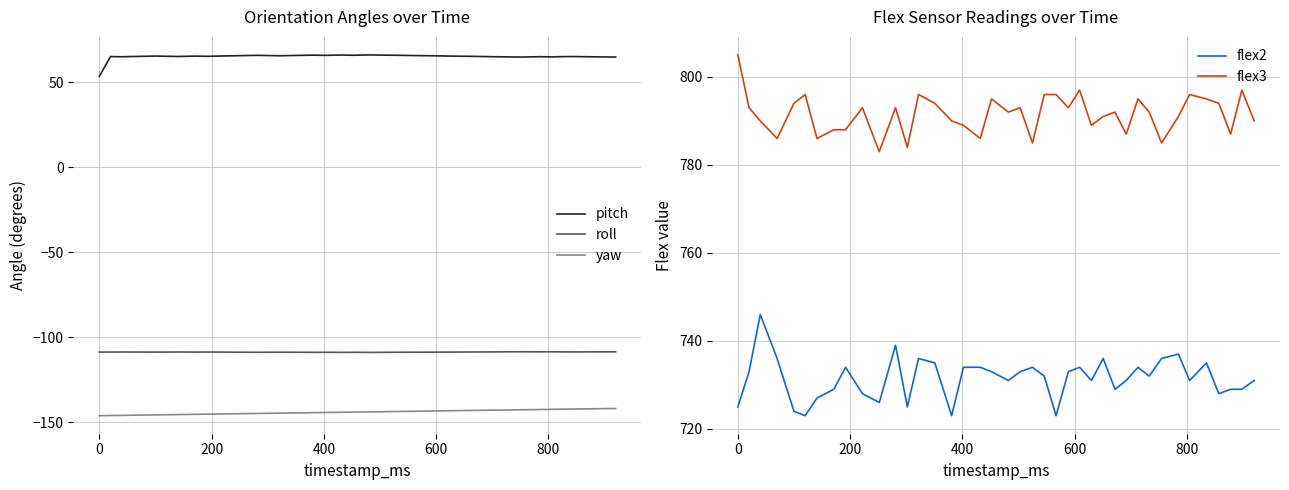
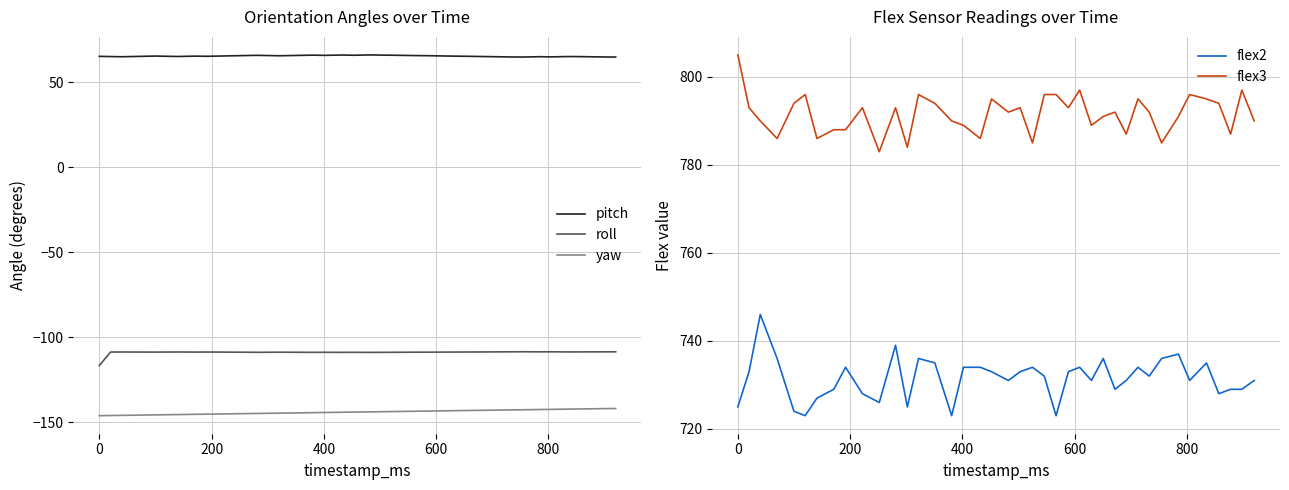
Orientation Angles over Time, pitch, 0: 54 -> 65
Orientation Angles over Time, roll, 0: -109 -> -117
